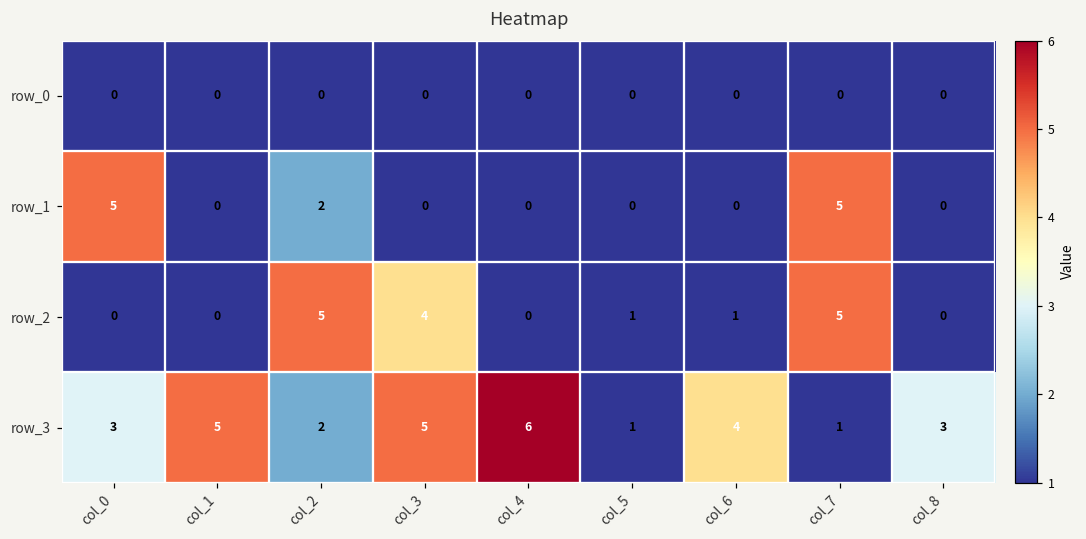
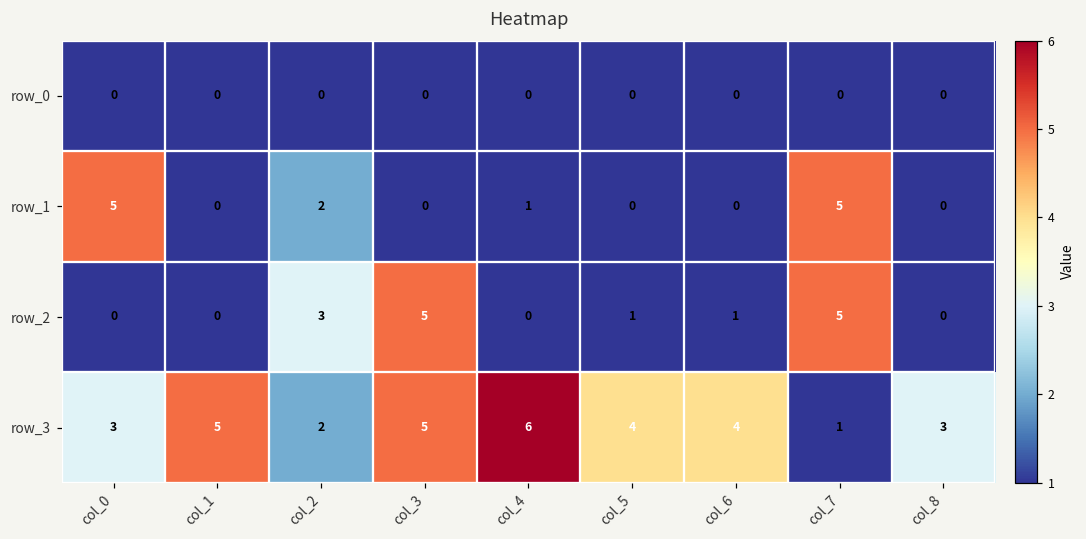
row_1, col_4: 0 -> 1
row_2, col_2: 5 -> 3
row_2, col_3: 4 -> 5
row_3, col_5: 1 -> 4
